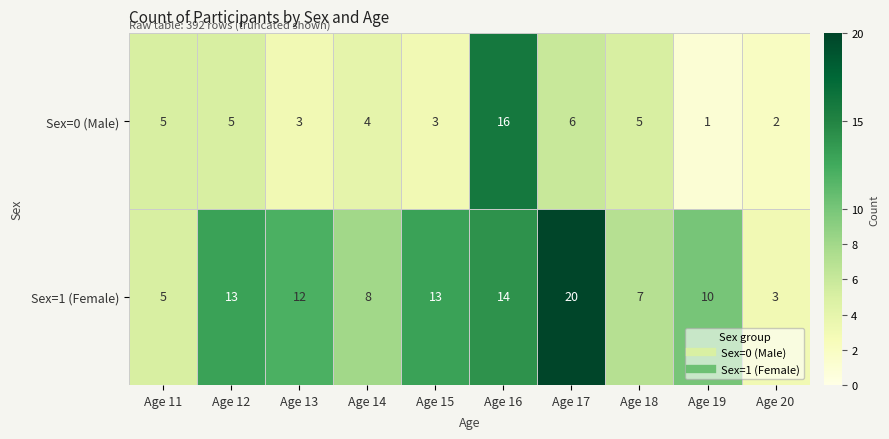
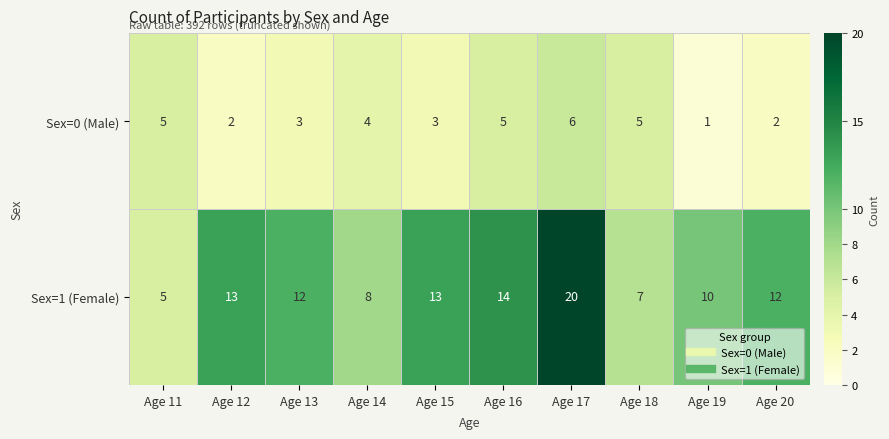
Sex=0 (Male), Age 12: 5 -> 2
Sex=0 (Male), Age 16: 16 -> 5
Sex=1 (Female), Age 20: 3 -> 12
